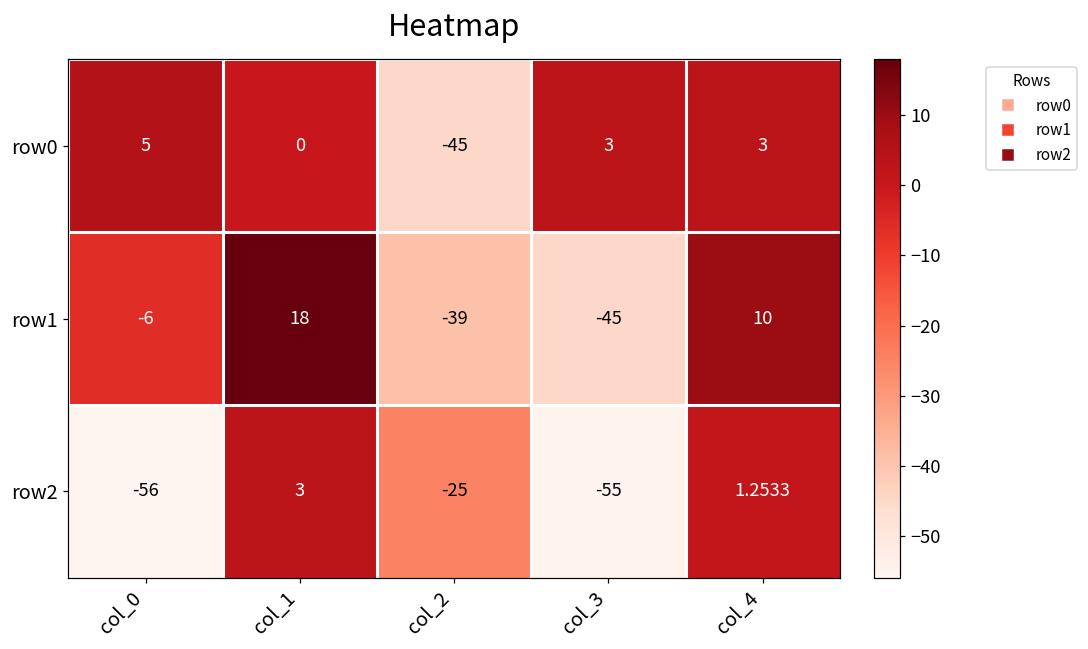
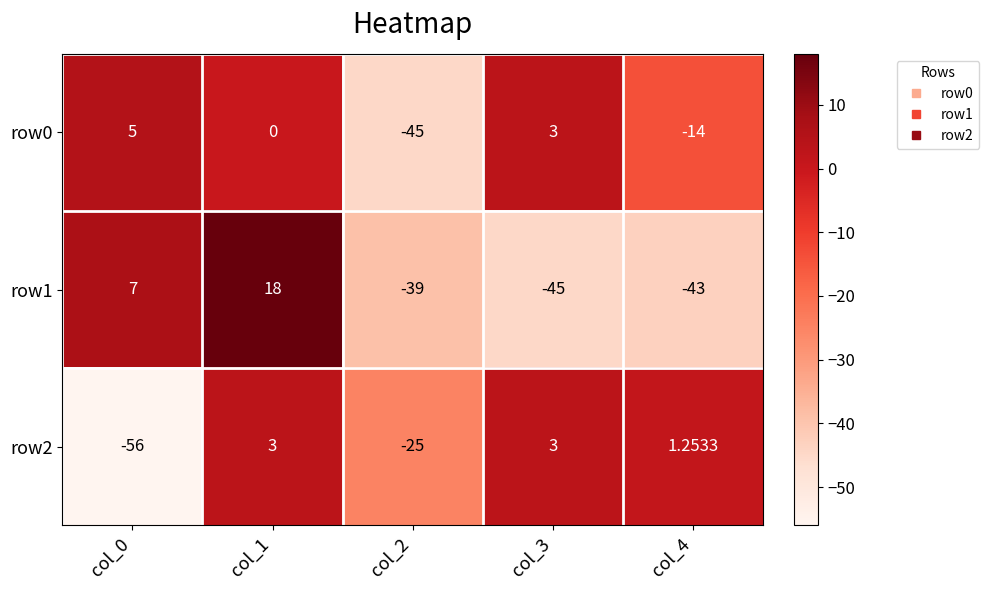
row0, col_4: 3 -> -14
row1, col_0: -6 -> 7
row1, col_4: 10 -> -43
row2, col_3: -55 -> 3
